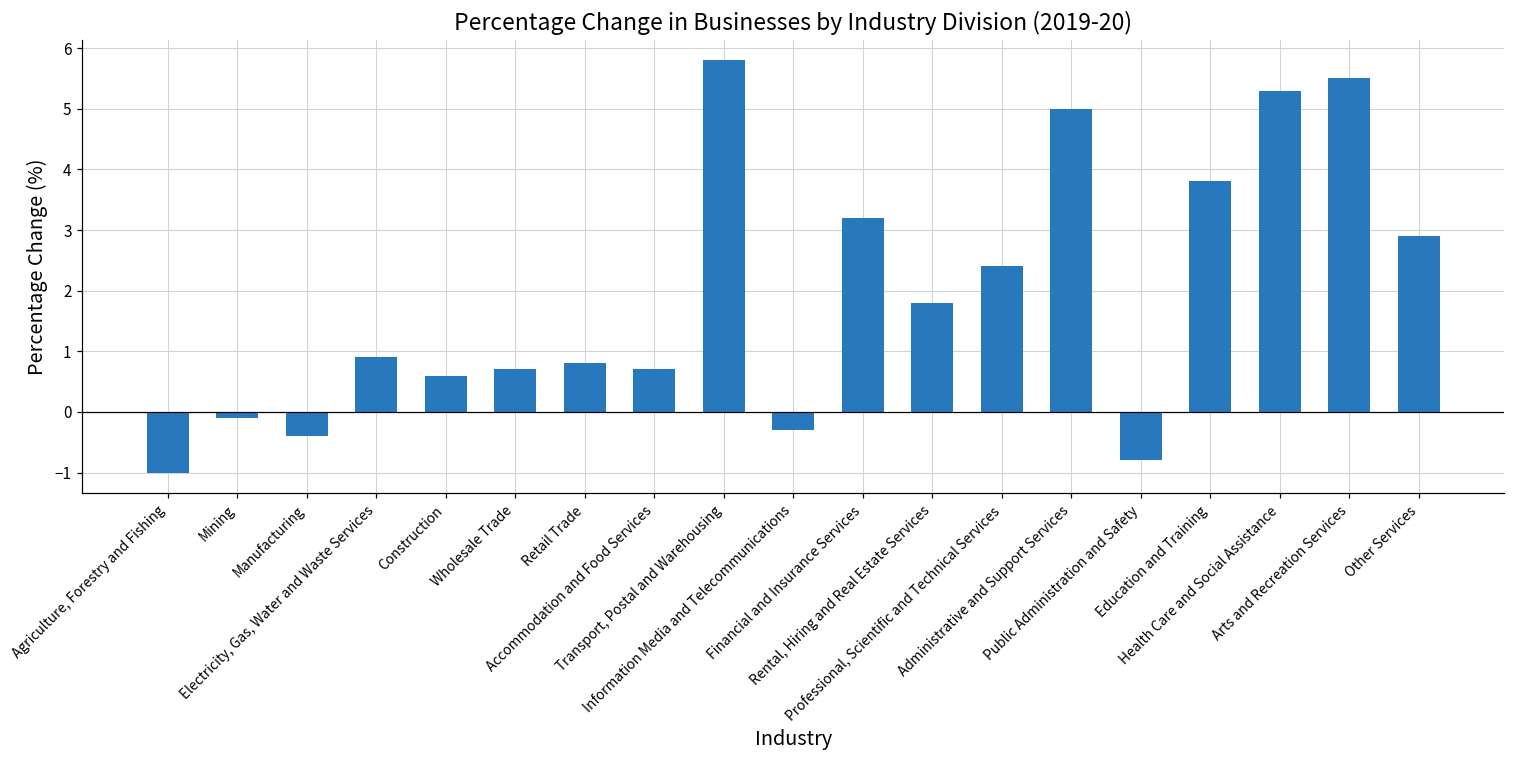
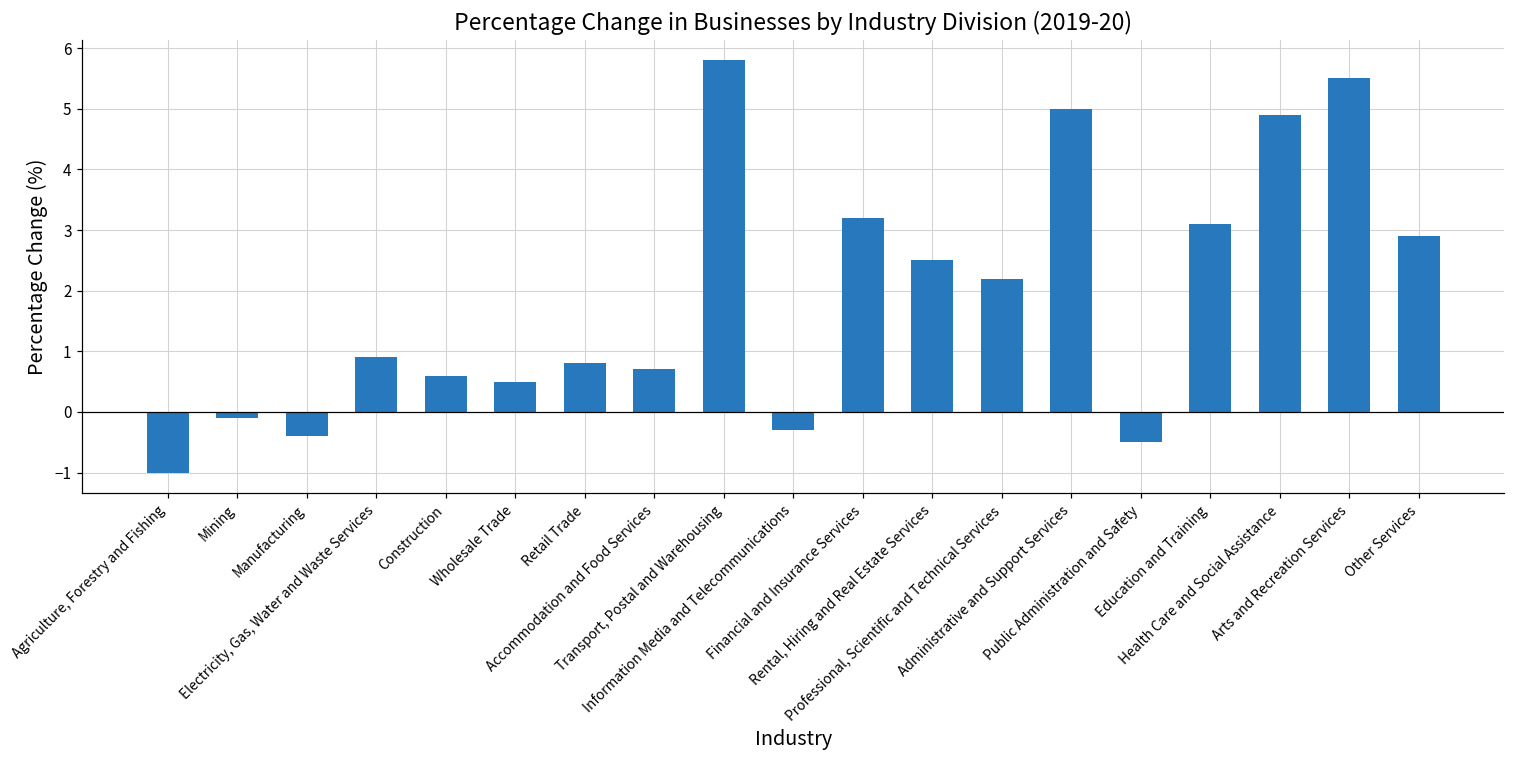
Wholesale Trade: 0.7 -> 0.5
Rental, Hiring and Real Estate Services: 1.8 -> 2.5
Professional, Scientific and Technical Services: 2.4 -> 2.2
Public Administration and Safety: -0.8 -> -0.5
Education and Training: 3.8 -> 3.1
Health Care and Social Assistance: 5.3 -> 4.9
